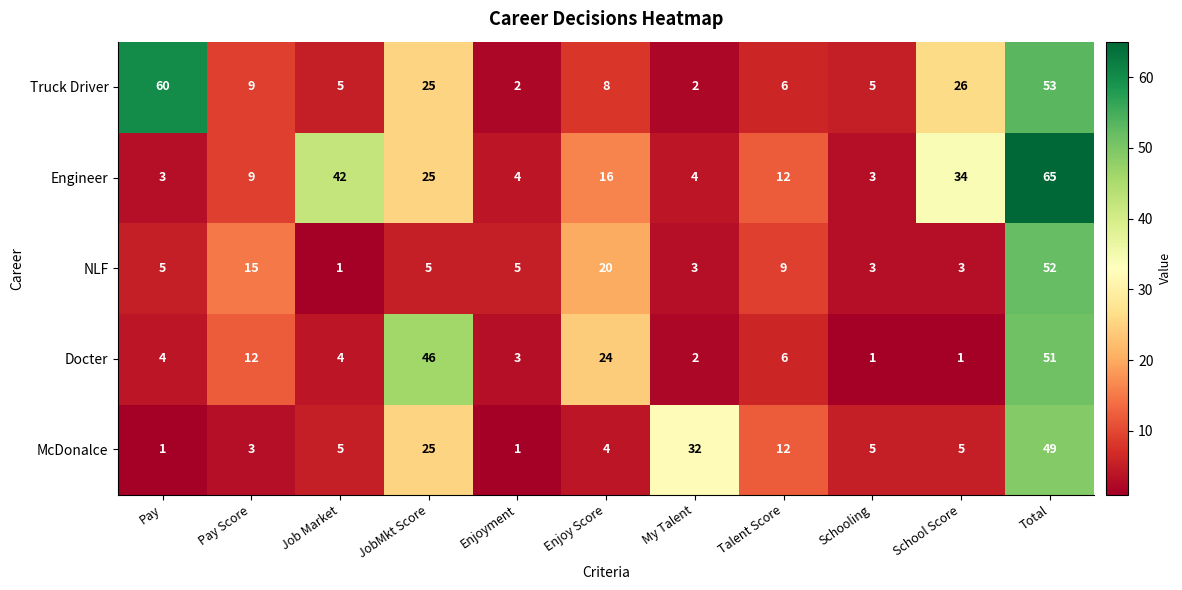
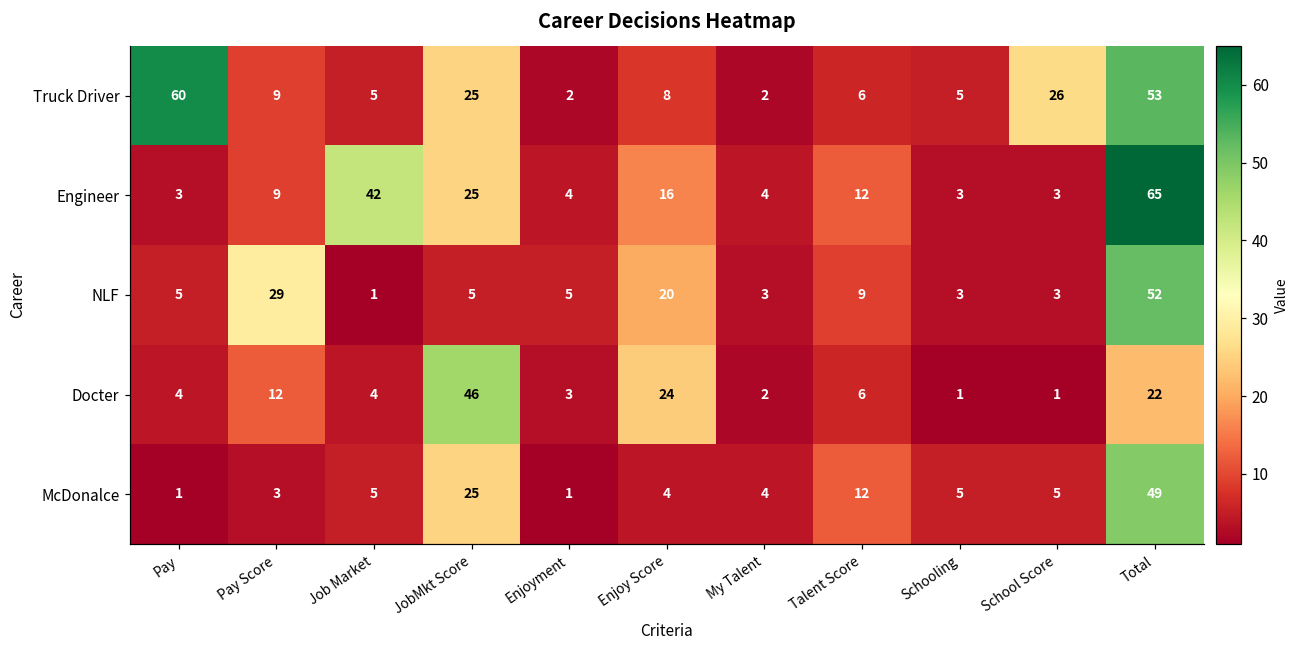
Engineer, School Score: 34 -> 3
NLF, Pay Score: 15 -> 29
Docter, Total: 51 -> 22
McDonalce, My Talent: 32 -> 4
